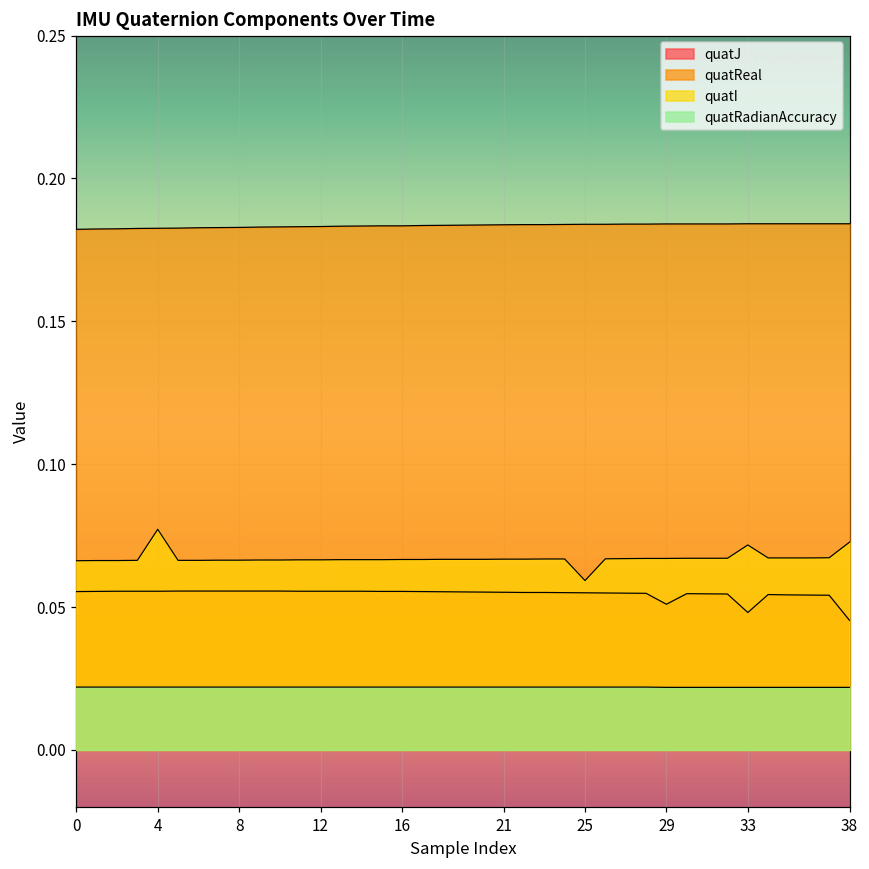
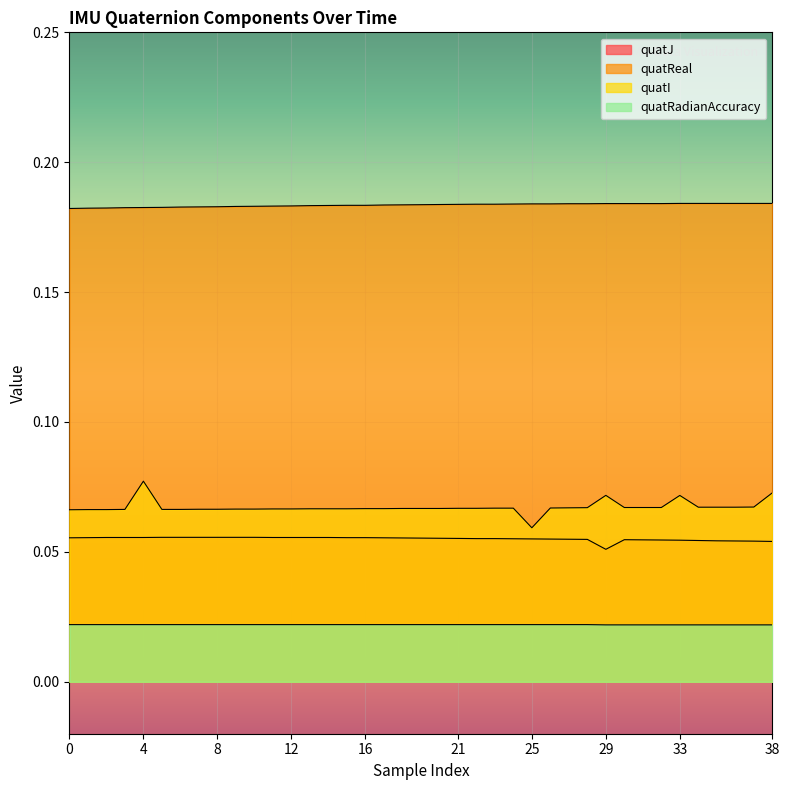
quatI, 29: 0.067 -> 0.072
quatJ, 33: 0.048 -> 0.055
quatJ, 38: 0.045 -> 0.054
